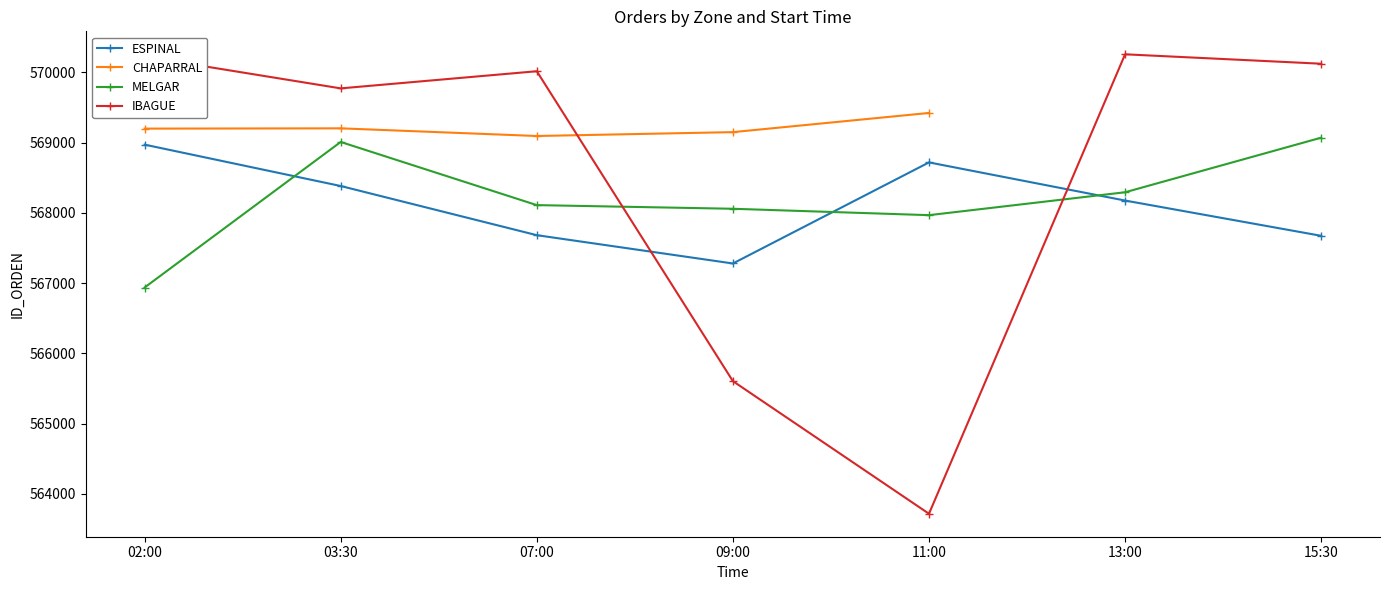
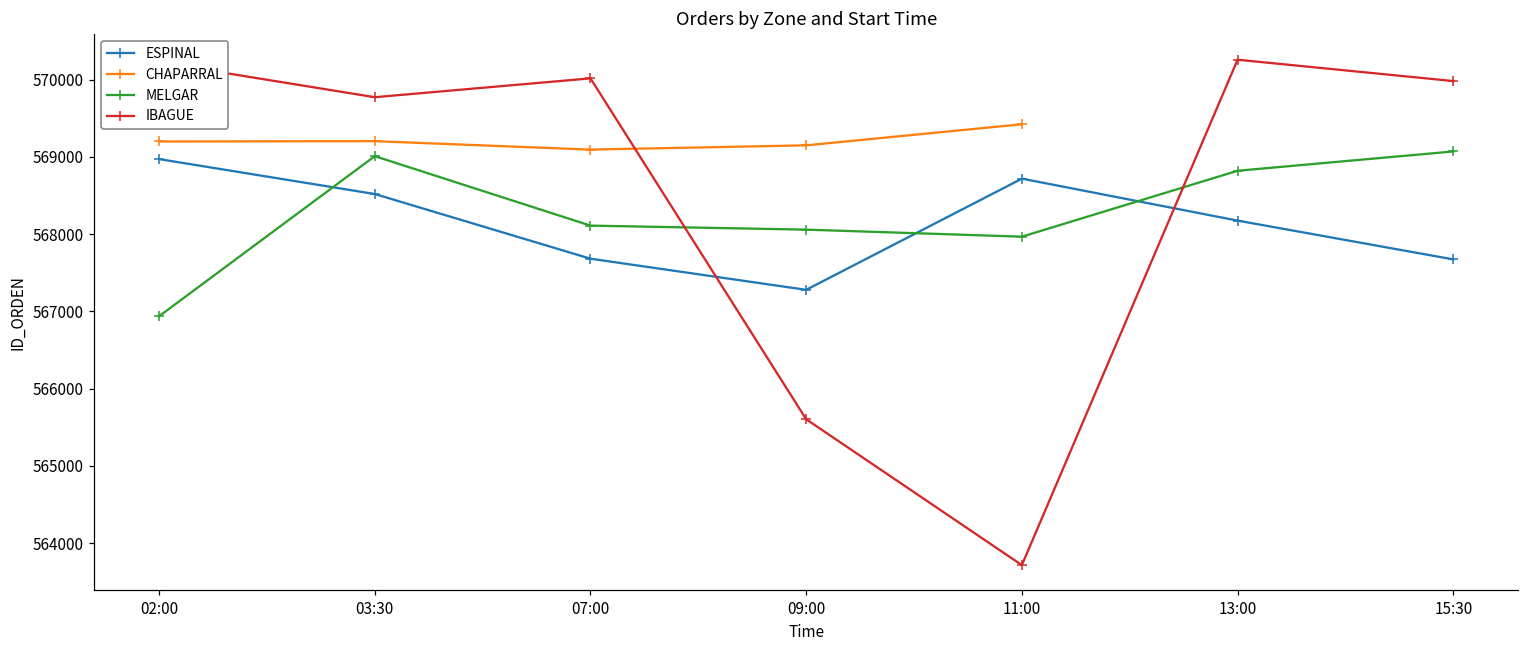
ESPINAL, 03:30: 568400 -> 568500
MELGAR, 13:00: 568300 -> 568800
IBAGUE, 15:30: 570100 -> 570000
